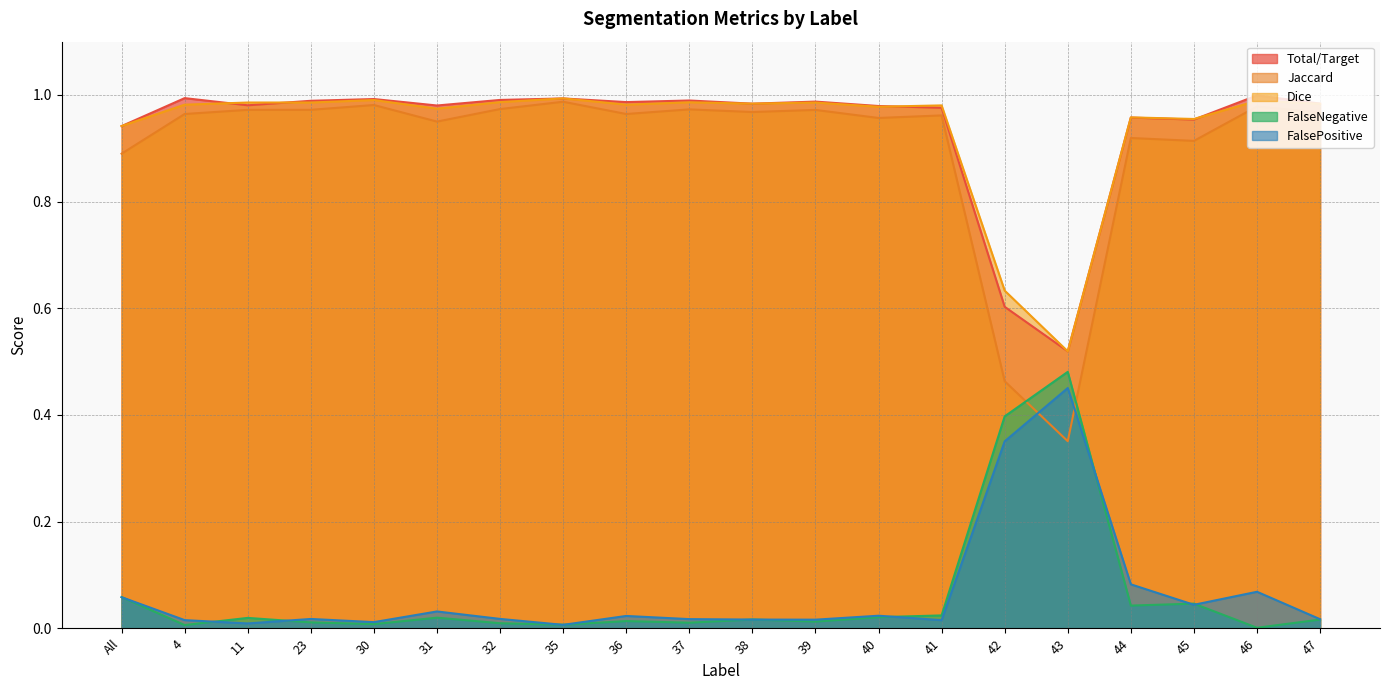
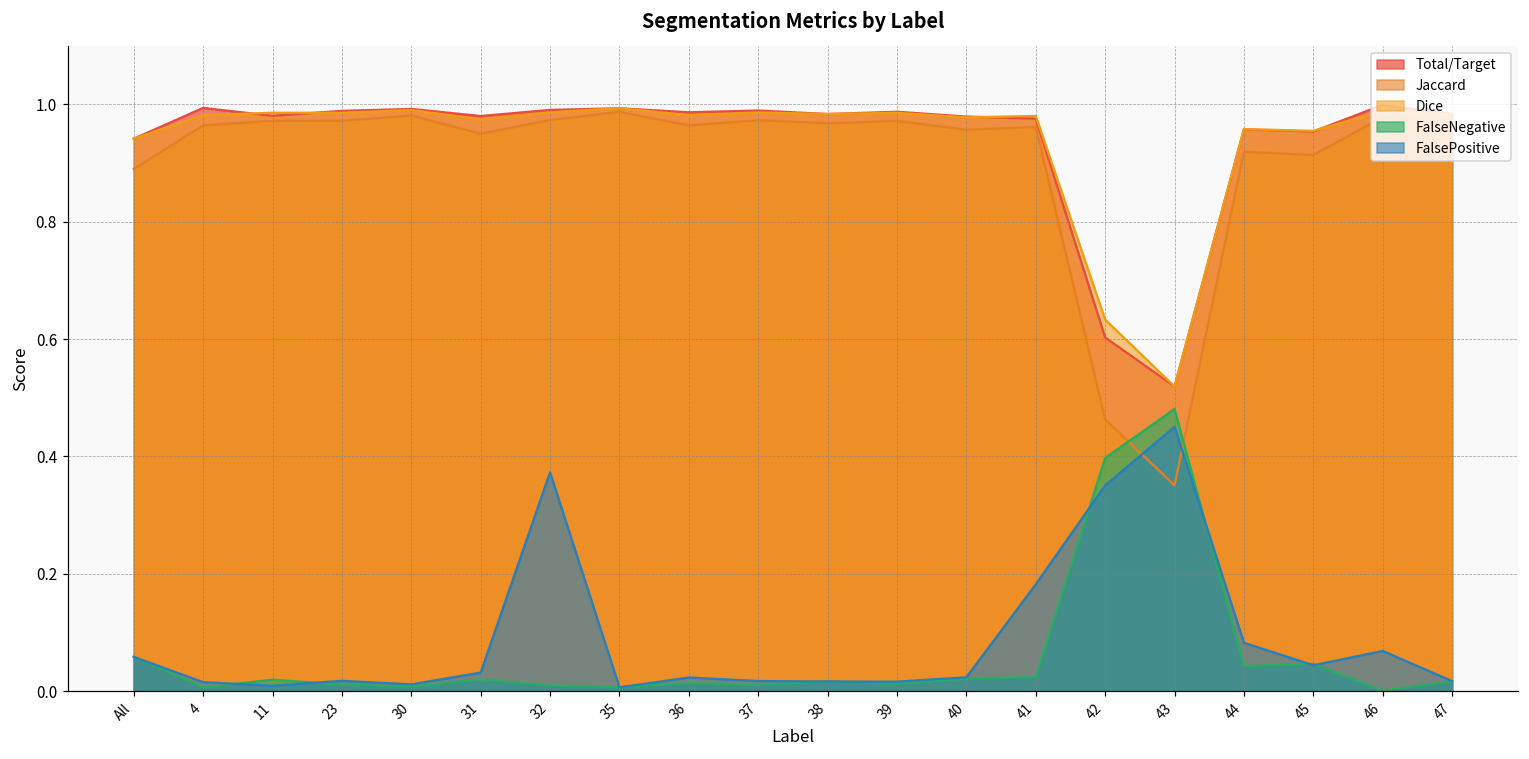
FalsePositive, 32: 0.02 -> 0.37
FalsePositive, 41: 0.02 -> 0.18
